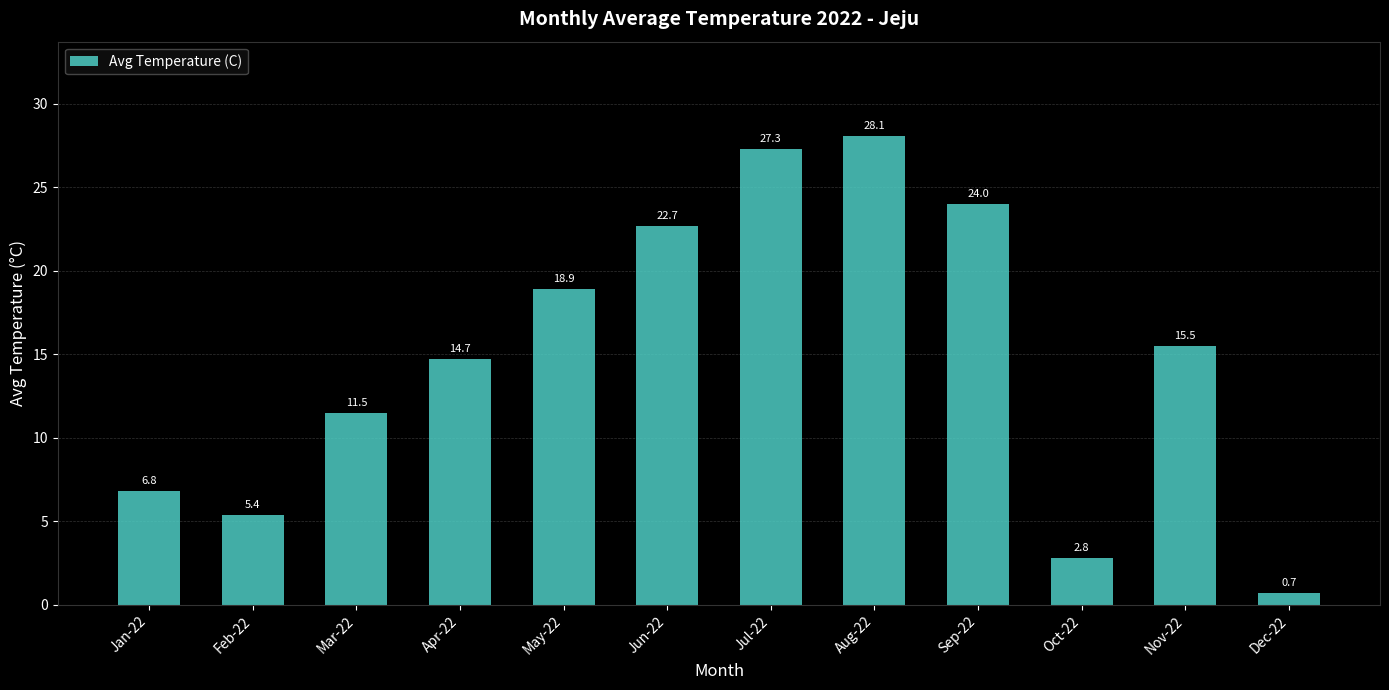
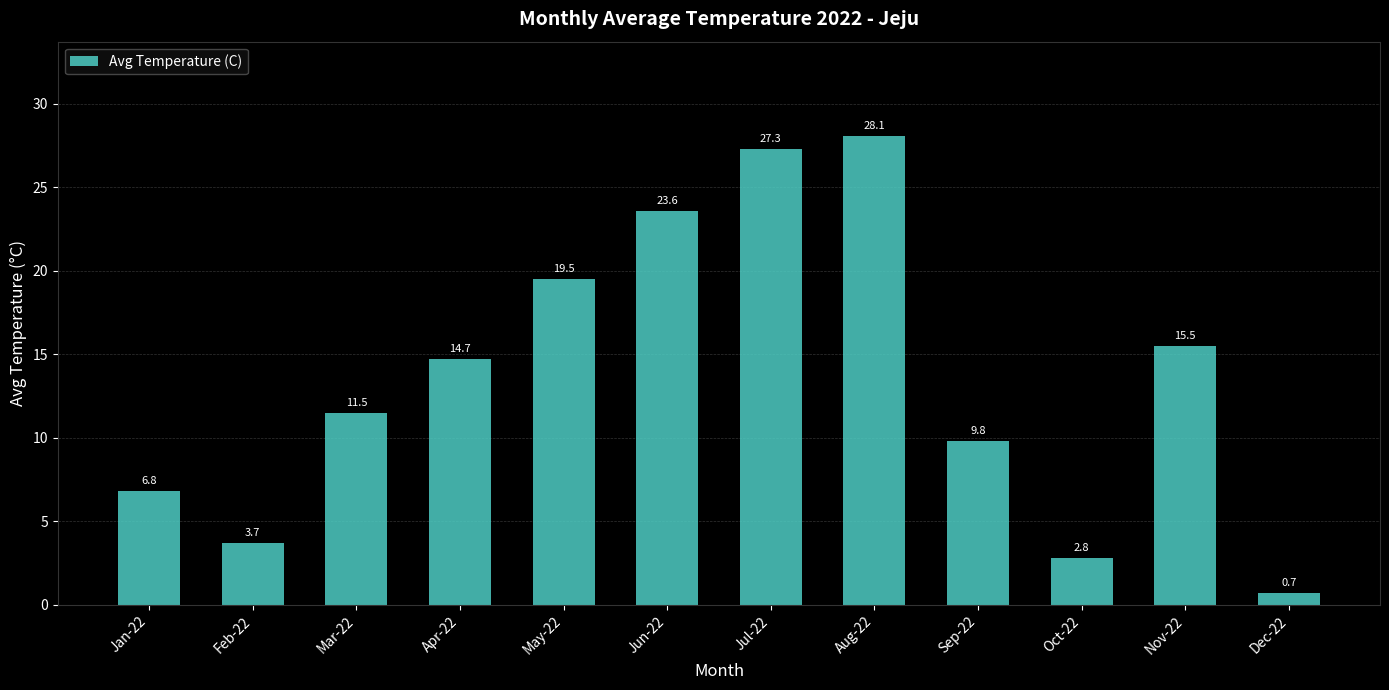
Feb-22: 5.4 -> 3.7
May-22: 18.9 -> 19.5
Jun-22: 22.7 -> 23.6
Sep-22: 24.0 -> 9.8
